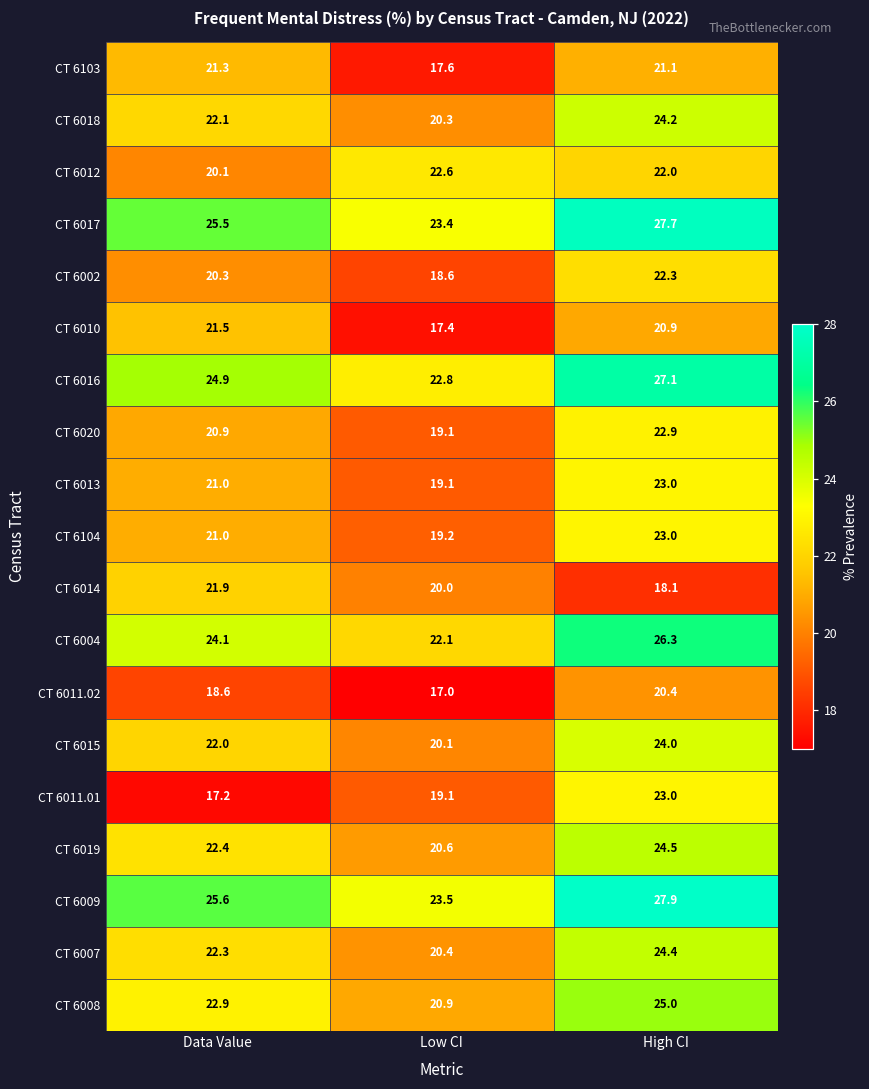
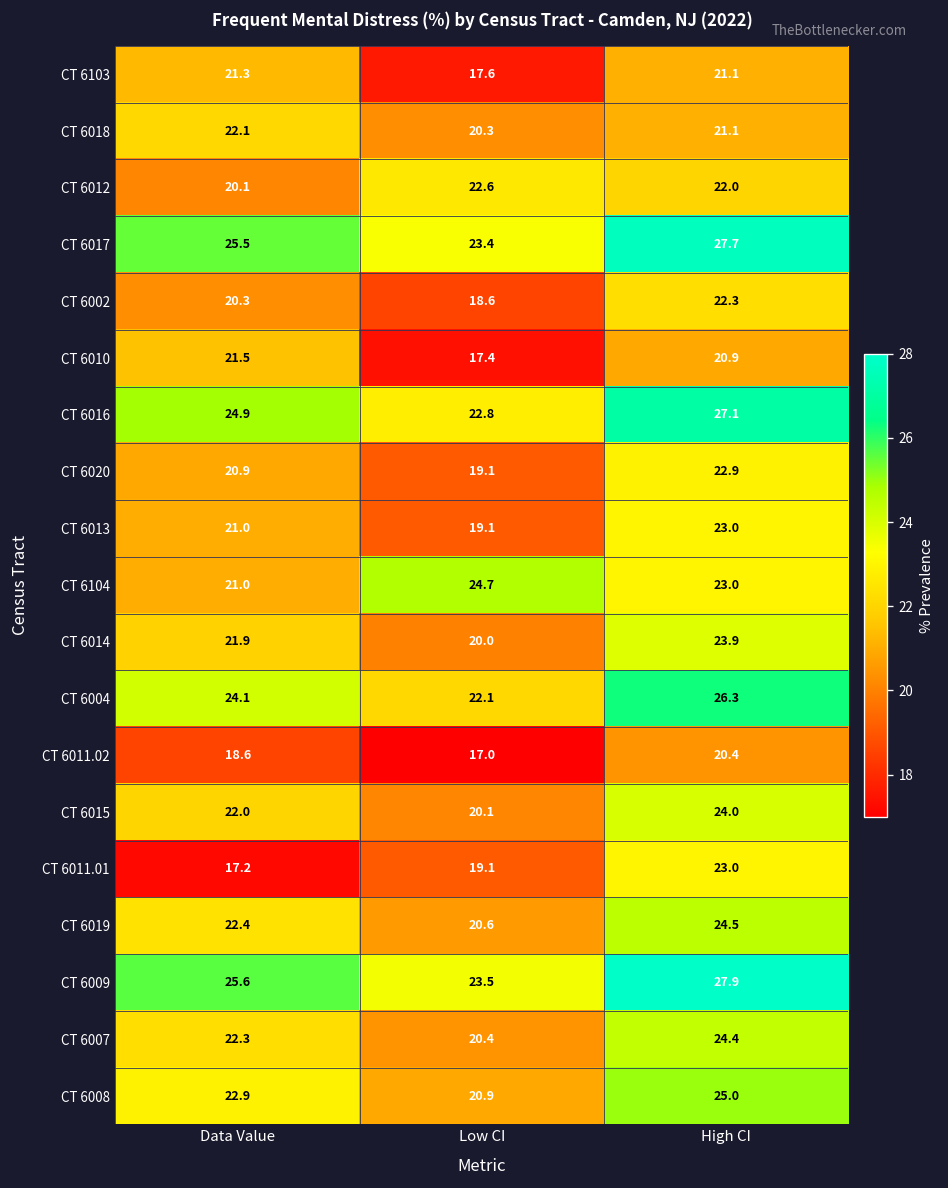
CT 6018, High CI: 24.2 -> 21.1
CT 6104, Low CI: 19.2 -> 24.7
CT 6014, High CI: 18.1 -> 23.9
